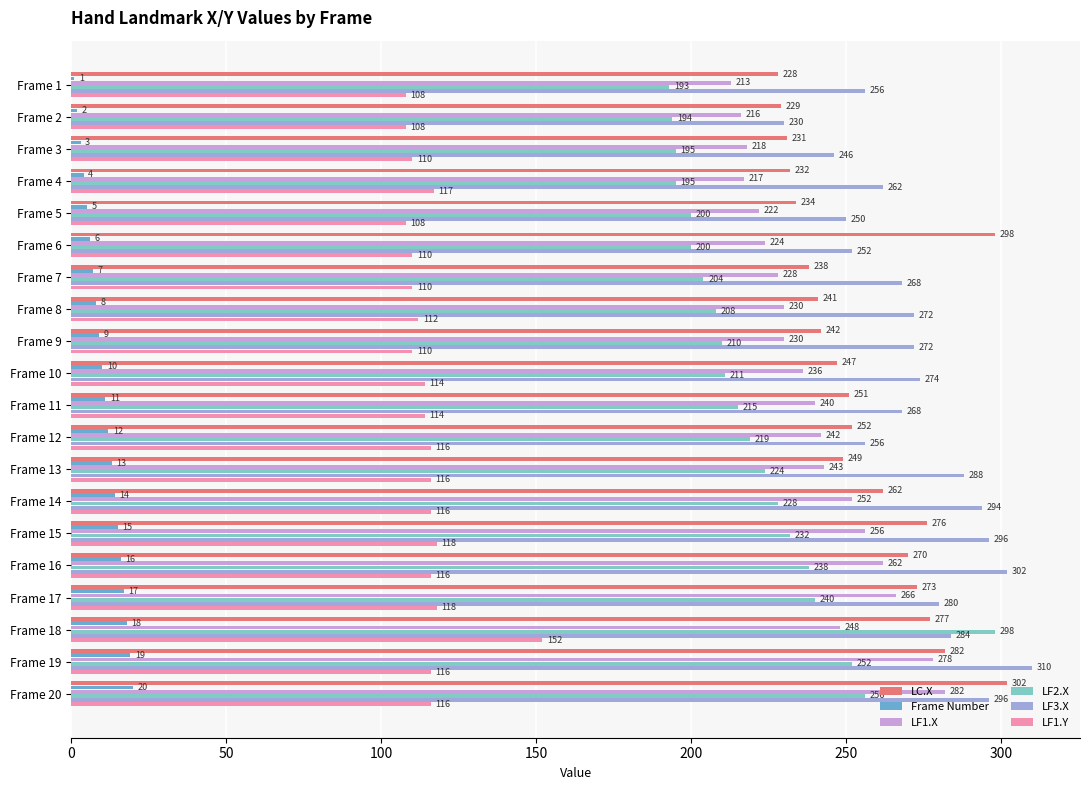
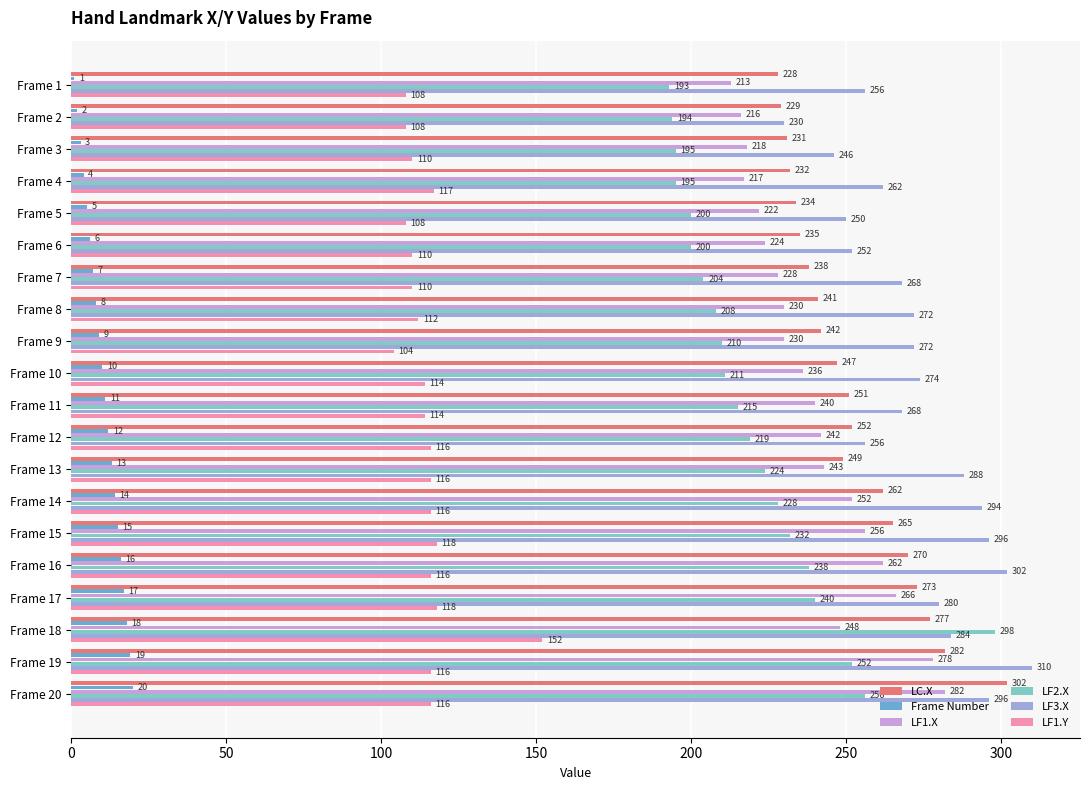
LC.X, Frame 6: 298 -> 235
LF1.Y, Frame 9: 110 -> 104
LC.X, Frame 15: 276 -> 265
